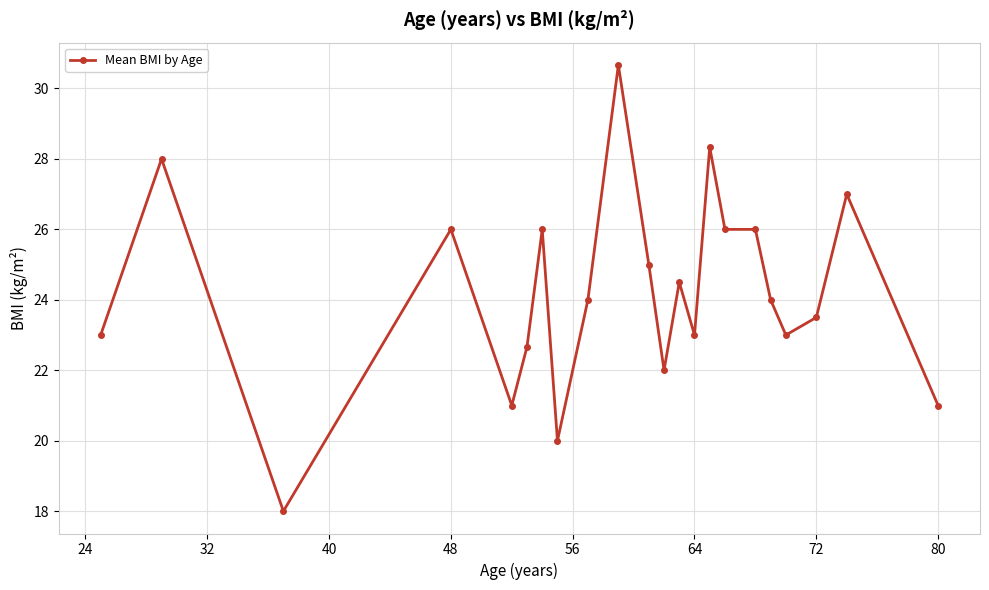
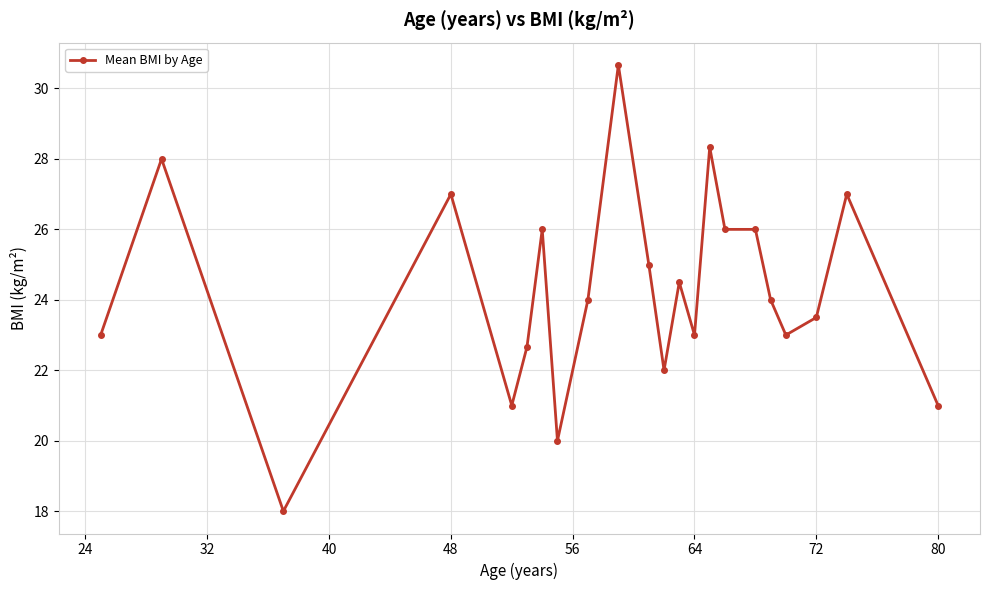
48: 26 -> 27
